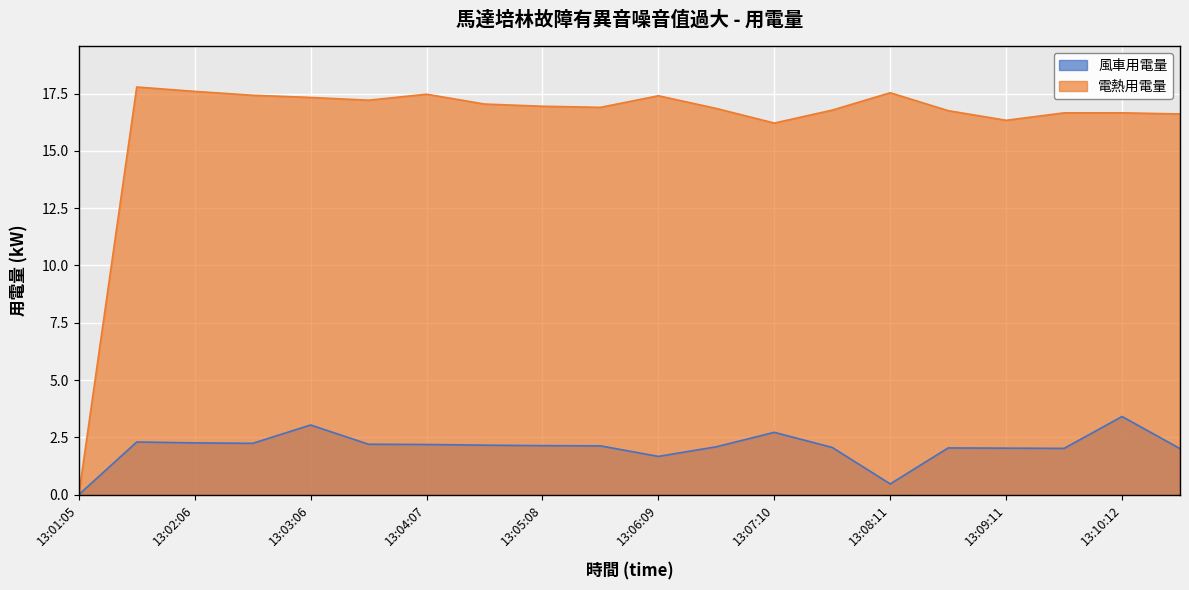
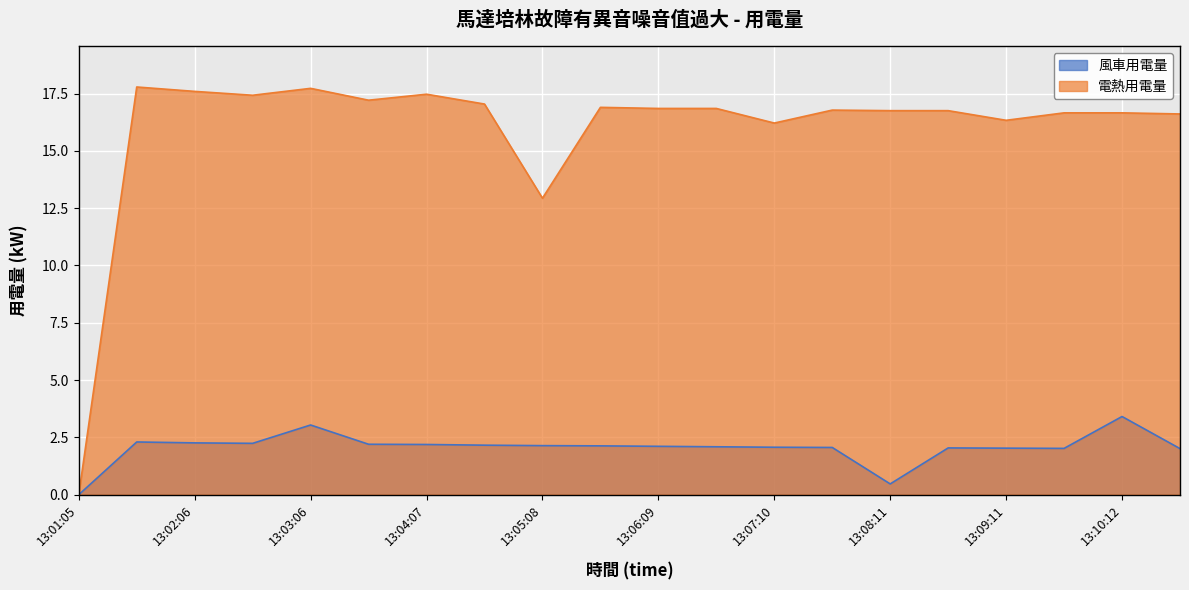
電熱用電量, 13:03:06: 17.3 -> 17.7
電熱用電量, 13:05:08: 16.9 -> 12.9
風車用電量, 13:06:09: 1.7 -> 2.1
電熱用電量, 13:06:09: 17.4 -> 16.8
風車用電量, 13:07:10: 2.7 -> 2.1
電熱用電量, 13:08:11: 17.5 -> 16.8
